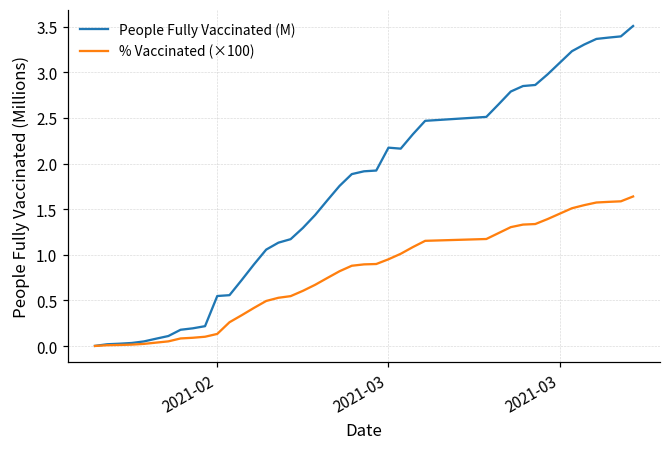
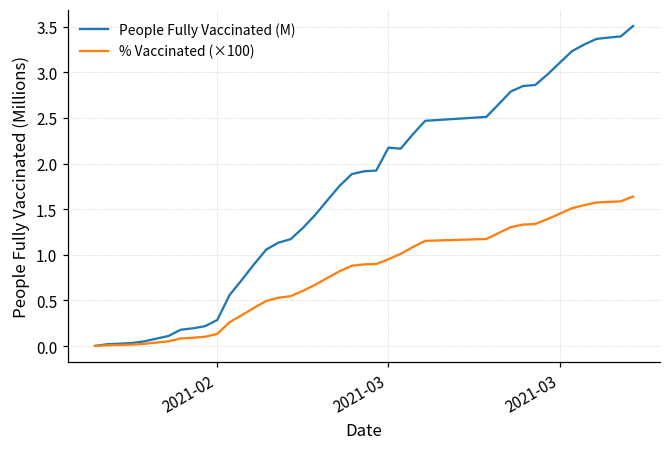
People Fully Vaccinated (M), 2021-02: 0.5 -> 0.3
